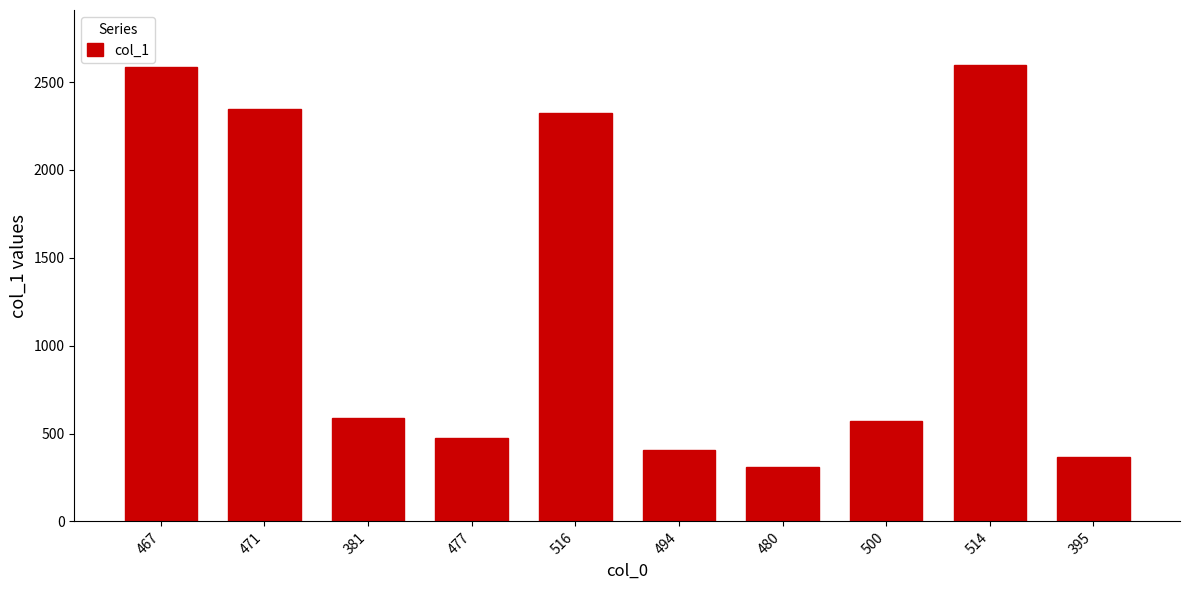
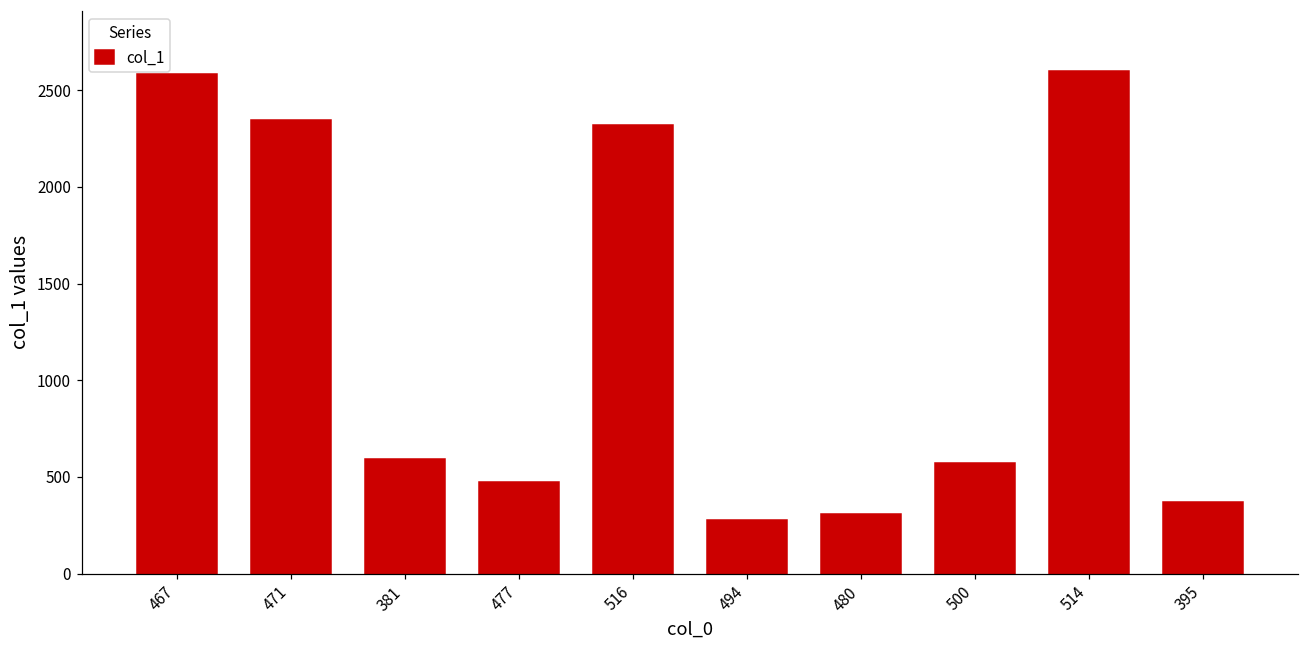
494: 410 -> 280
